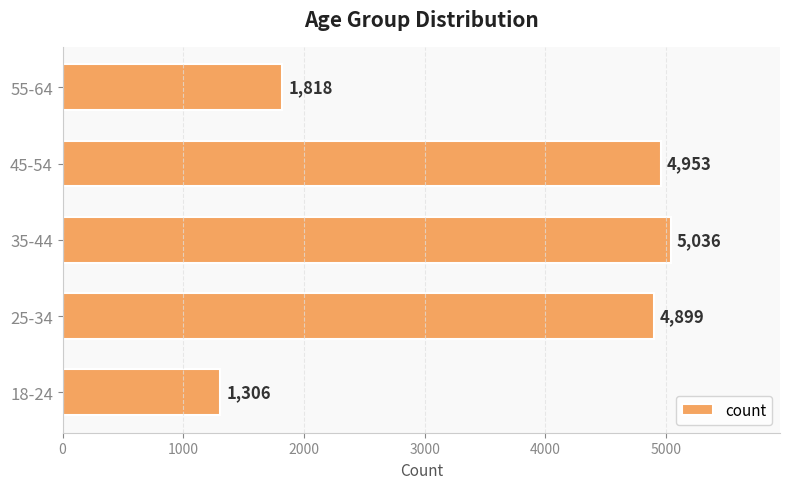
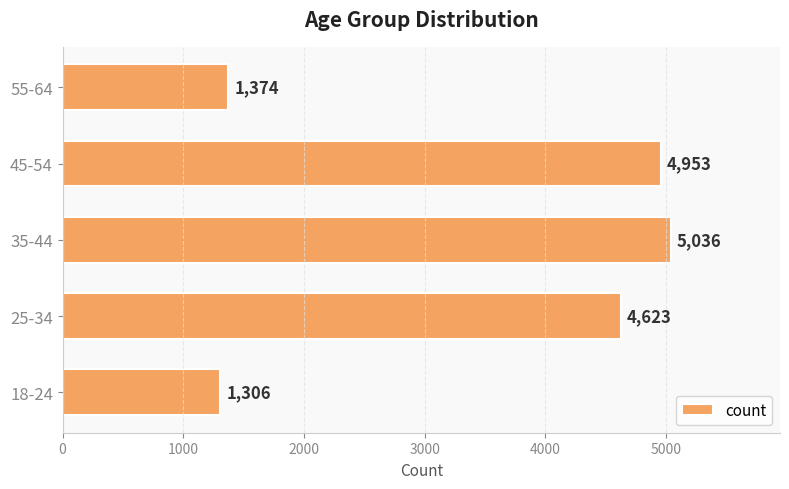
55-64: 1,818 -> 1,374
25-34: 4,899 -> 4,623
